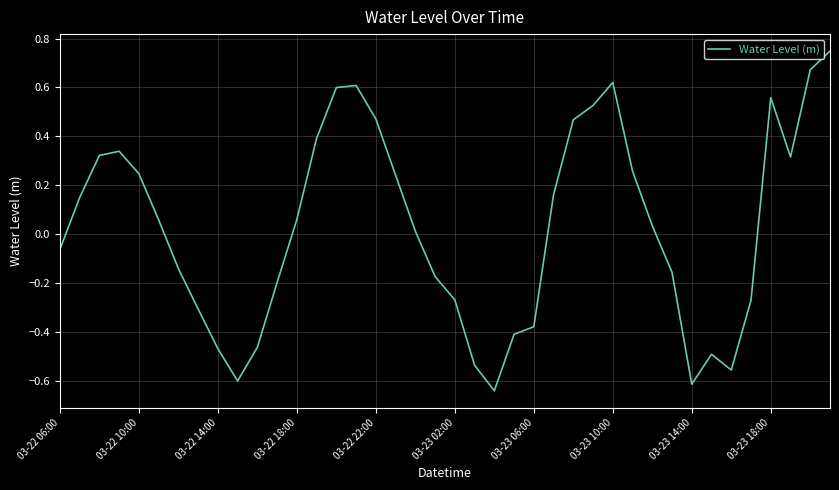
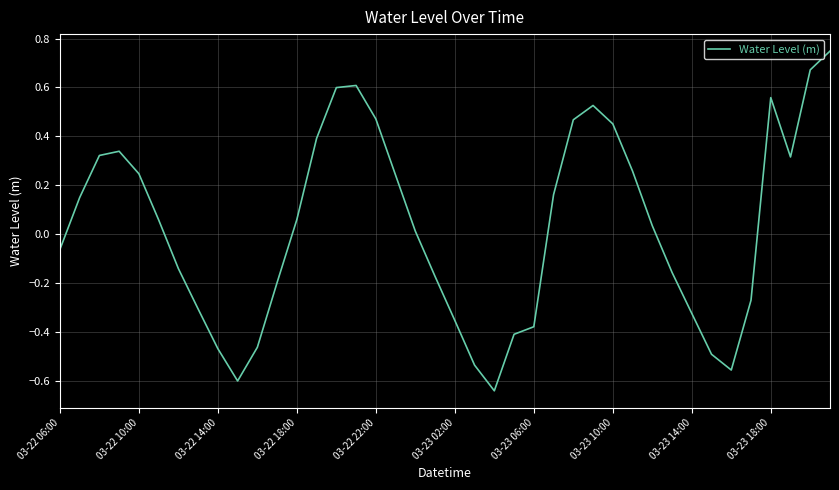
03-23 02:00: -0.27 -> -0.35
03-23 10:00: 0.62 -> 0.45
03-23 14:00: -0.61 -> -0.32
